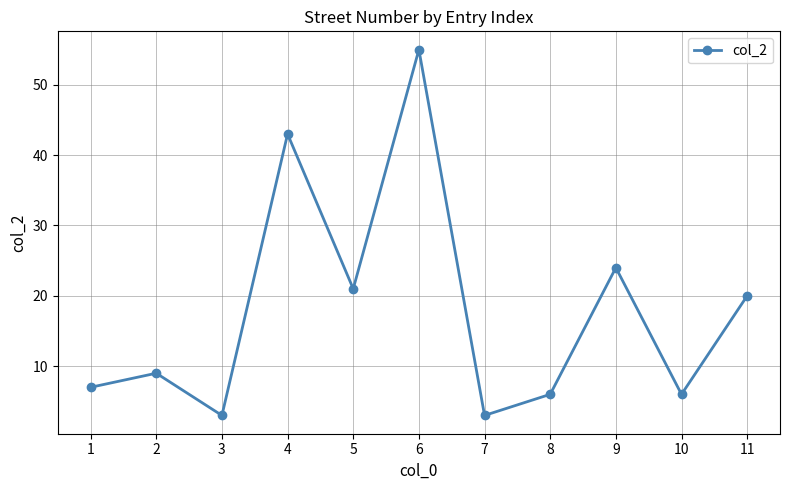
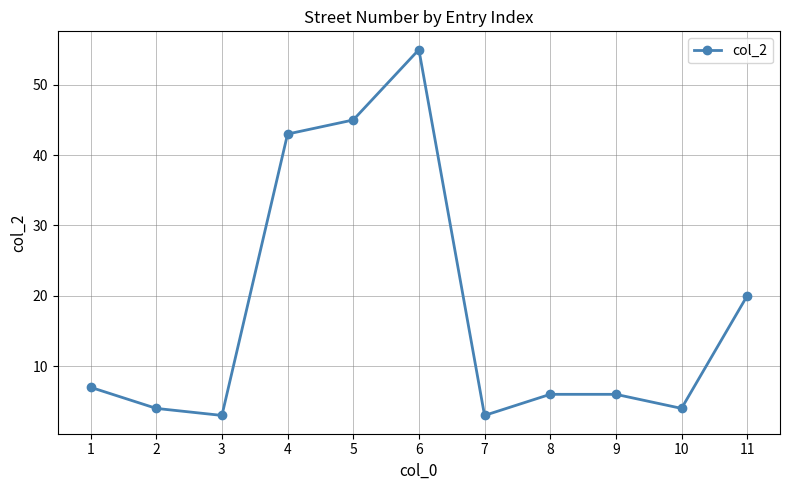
2: 9 -> 4
5: 21 -> 45
9: 24 -> 6
10: 6 -> 4
